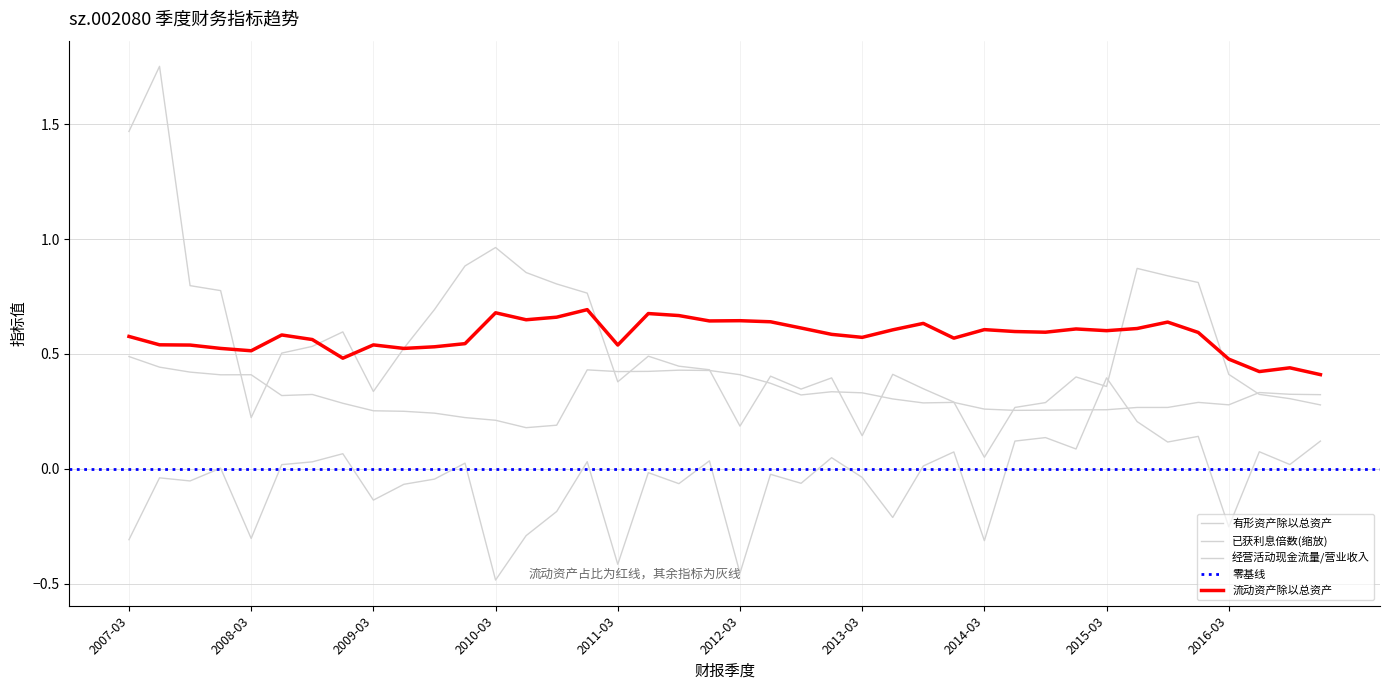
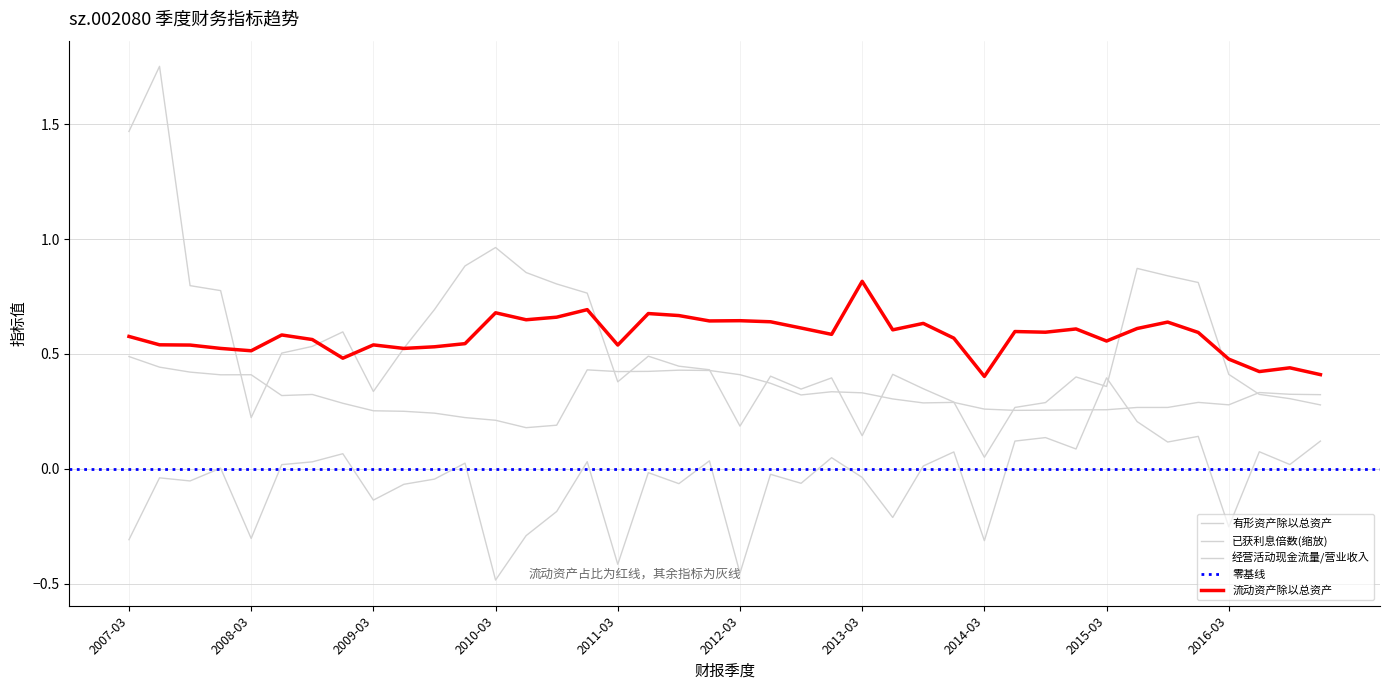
流动资产除以总资产, 2013-03: 0.57 -> 0.82
流动资产除以总资产, 2014-03: 0.61 -> 0.40
流动资产除以总资产, 2015-03: 0.60 -> 0.56
